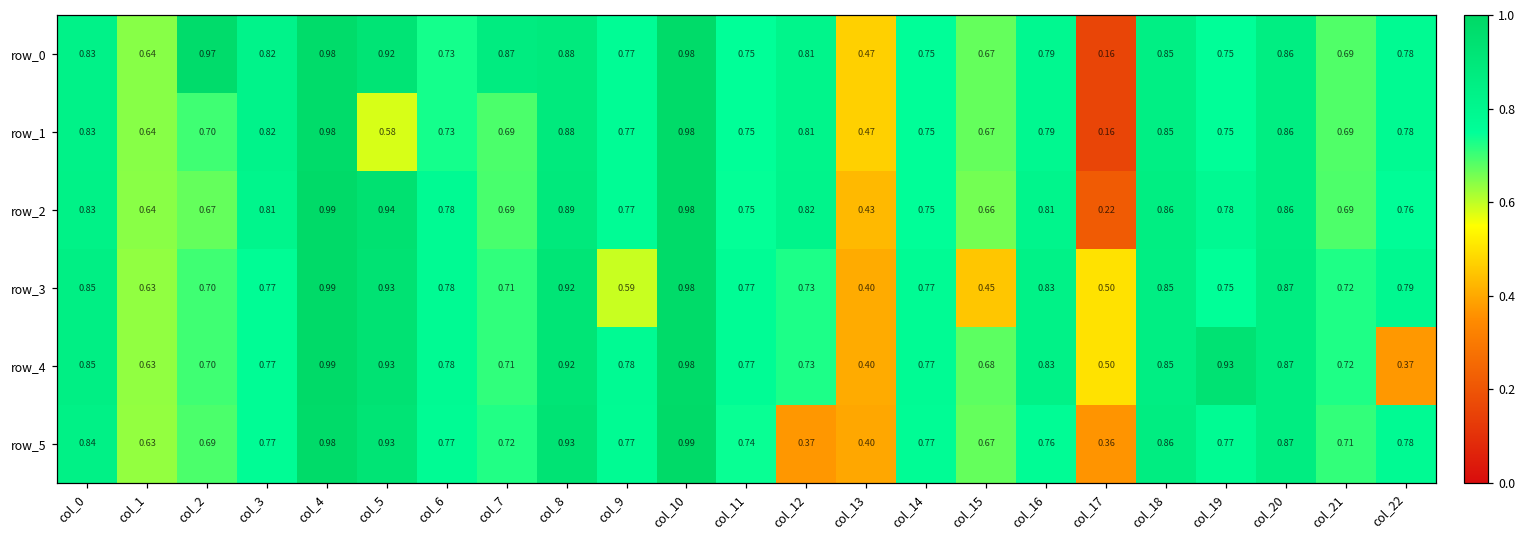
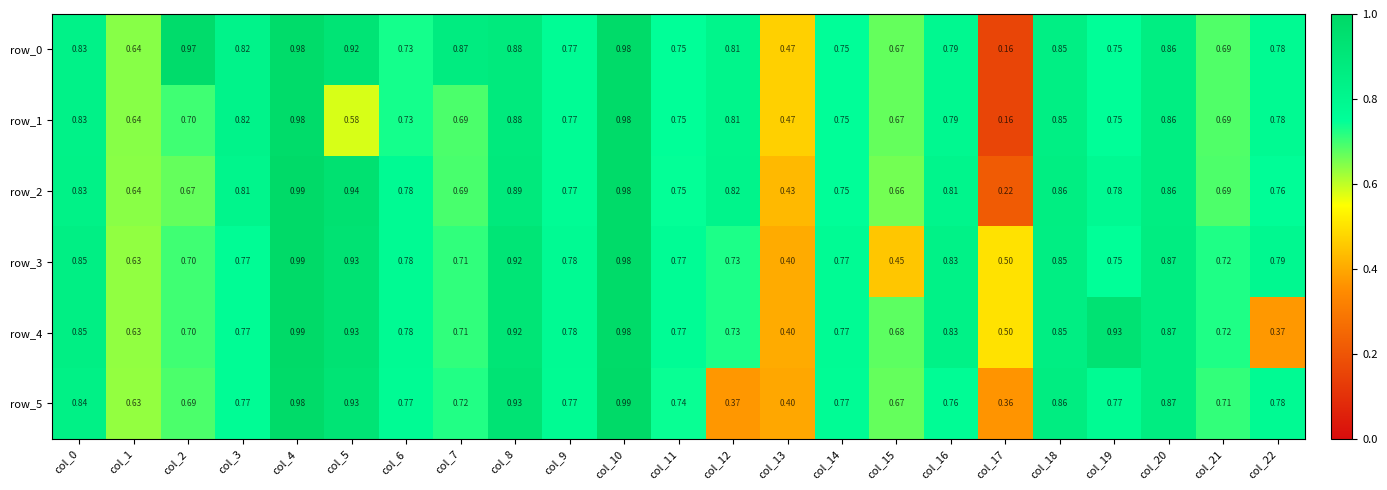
row_3, col_9: 0.59 -> 0.78
